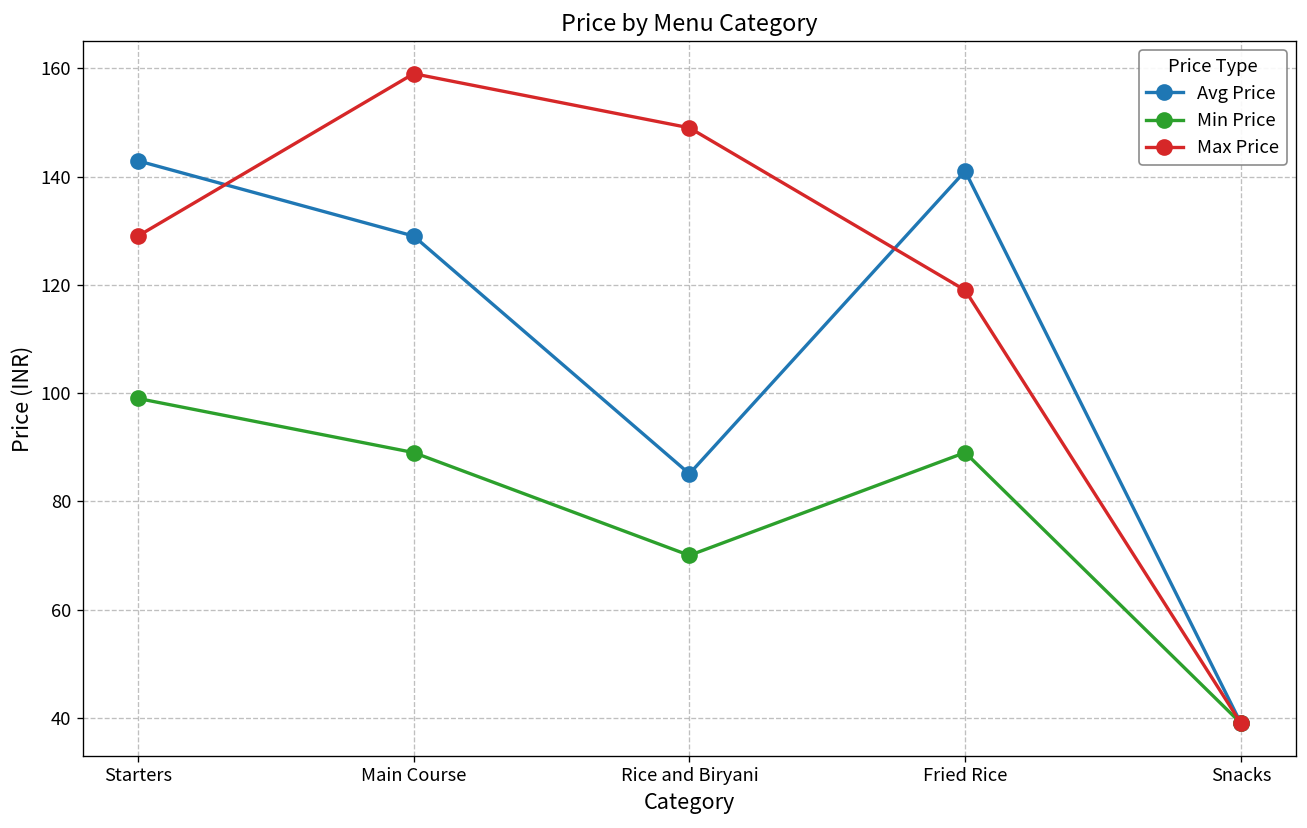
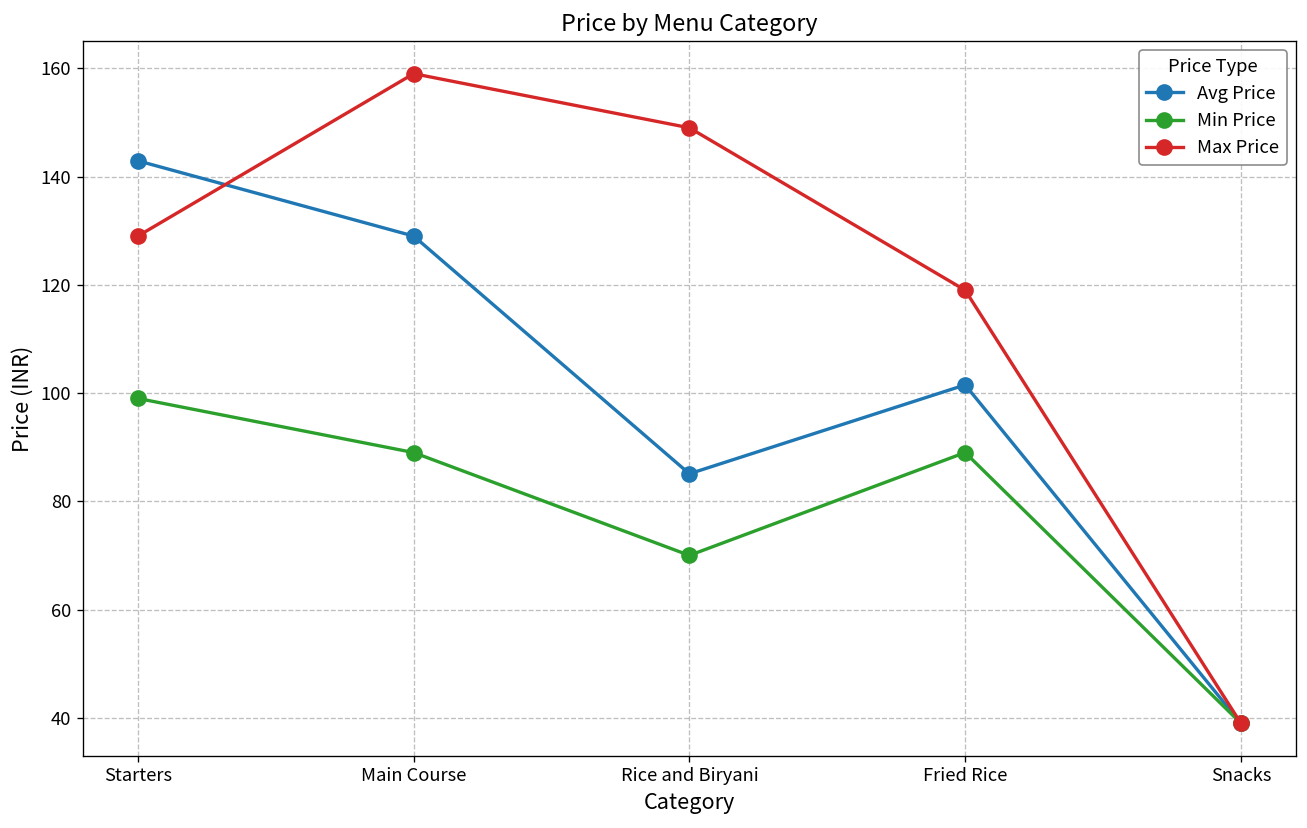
Avg Price, Fried Rice: 141 -> 102
